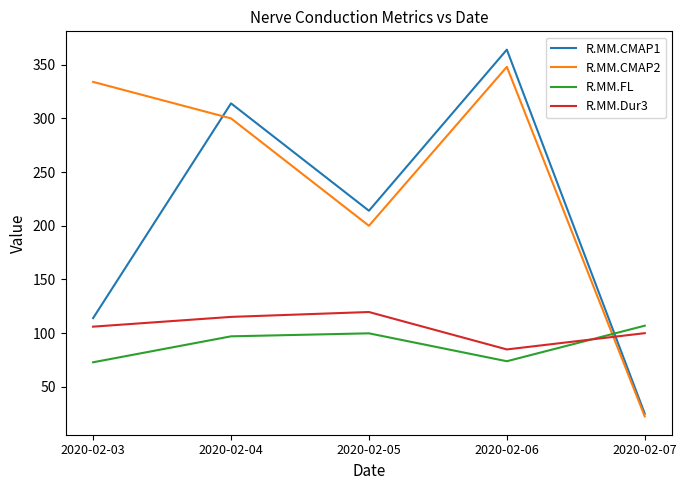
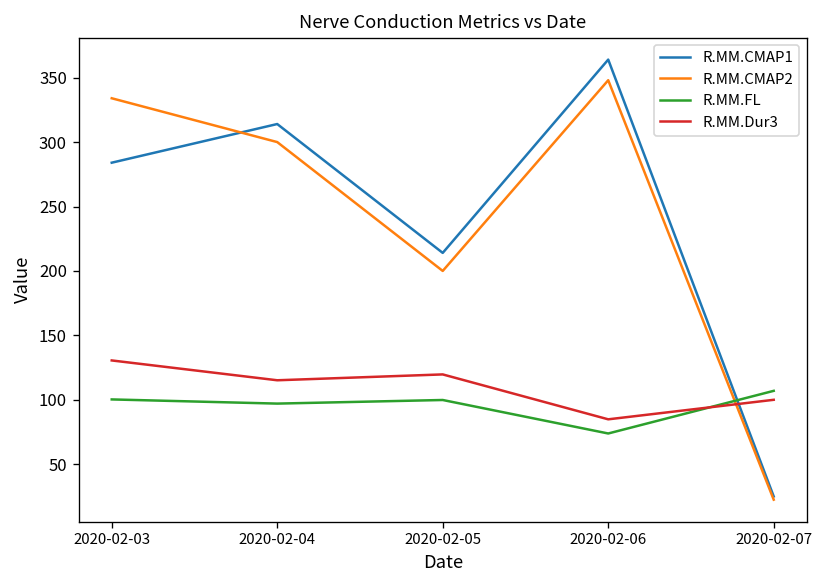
R.MM.CMAP1, 2020-02-03: 114 -> 284
R.MM.FL, 2020-02-03: 73 -> 100
R.MM.Dur3, 2020-02-03: 106 -> 131
